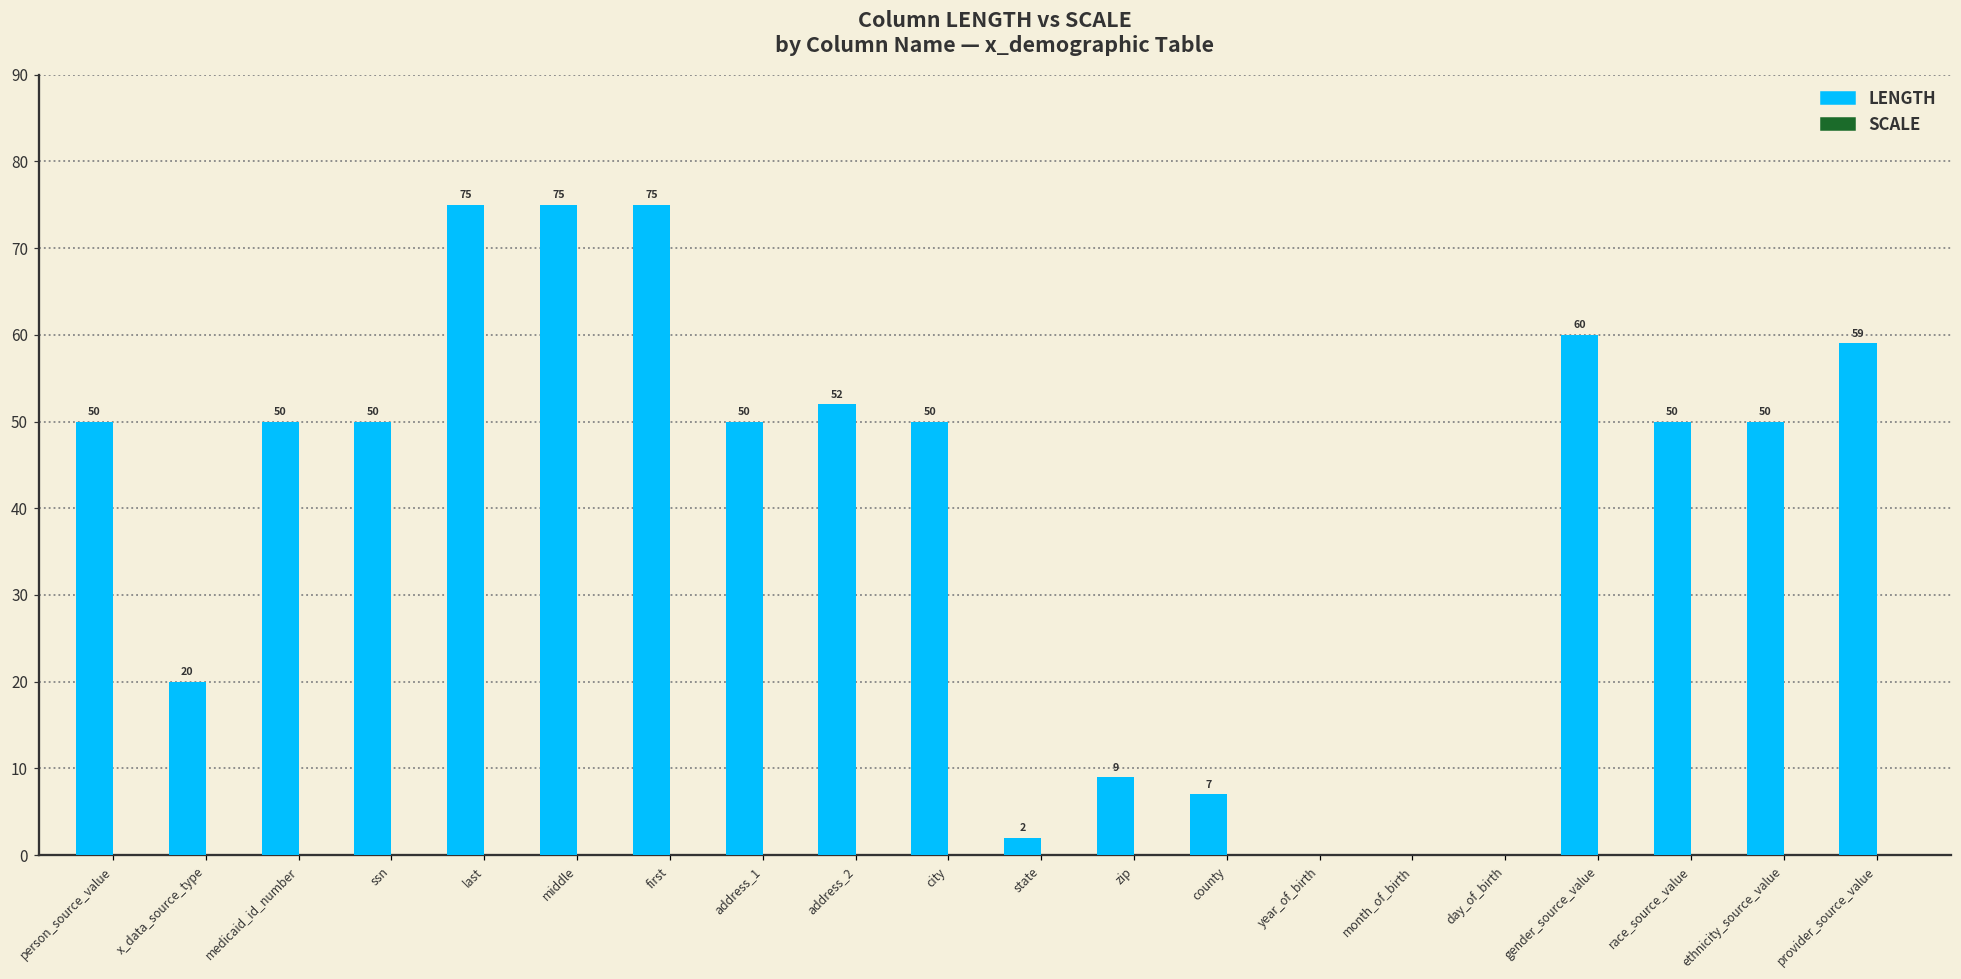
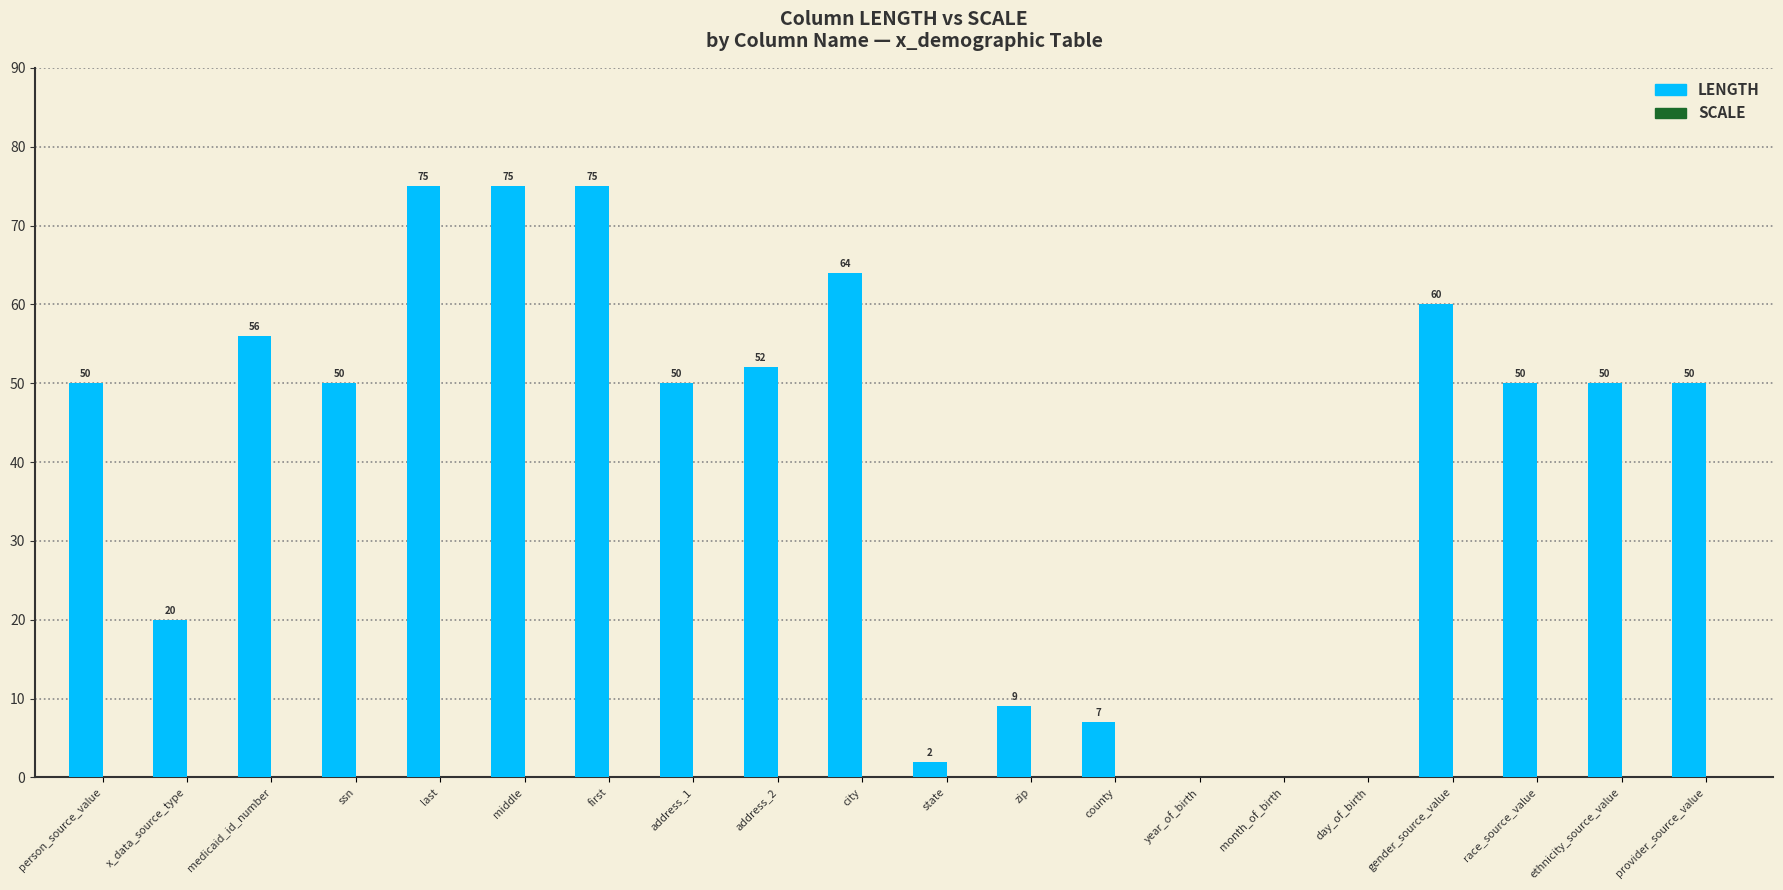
LENGTH, medicaid_id_number: 50 -> 56
LENGTH, city: 50 -> 64
LENGTH, provider_source_value: 59 -> 50
